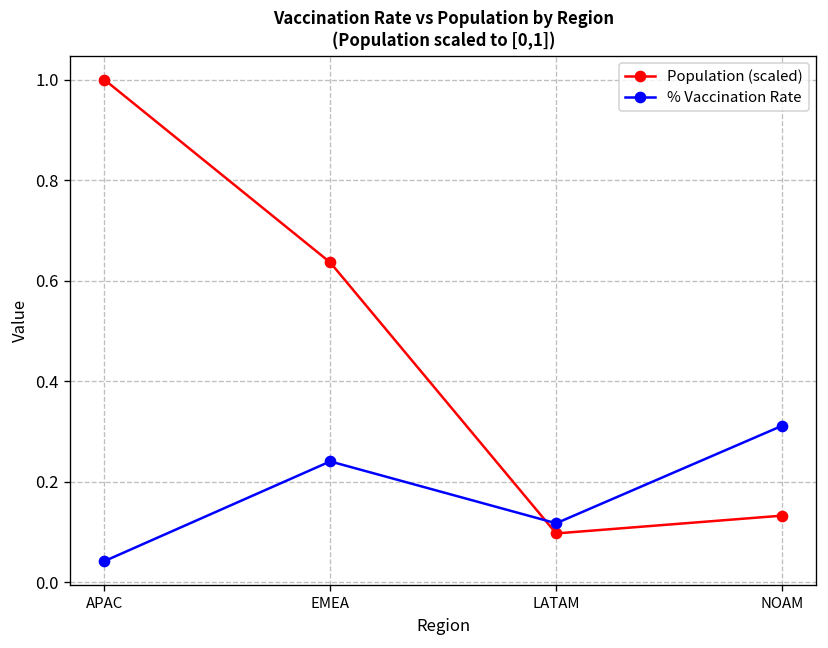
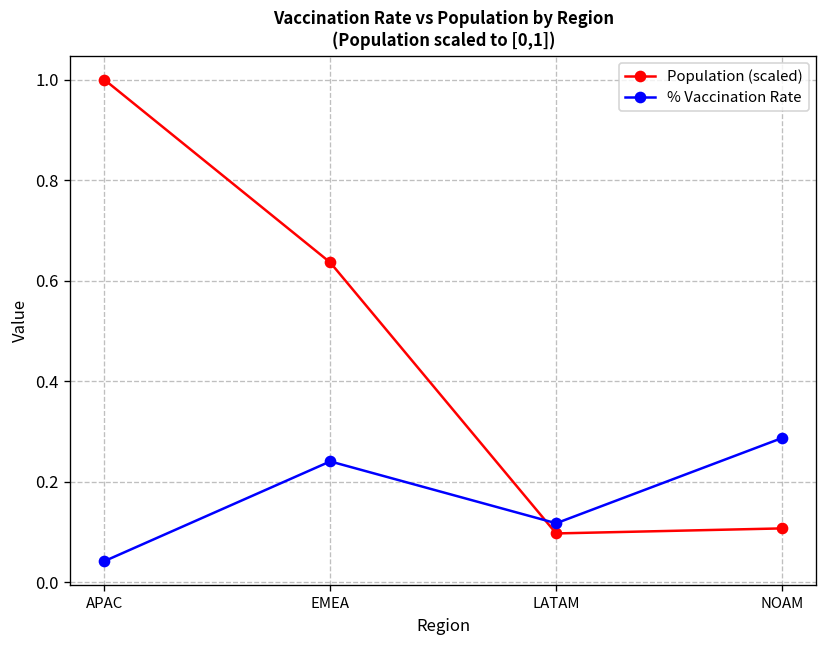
Population (scaled), NOAM: 0.13 -> 0.11
% Vaccination Rate, NOAM: 0.31 -> 0.29
